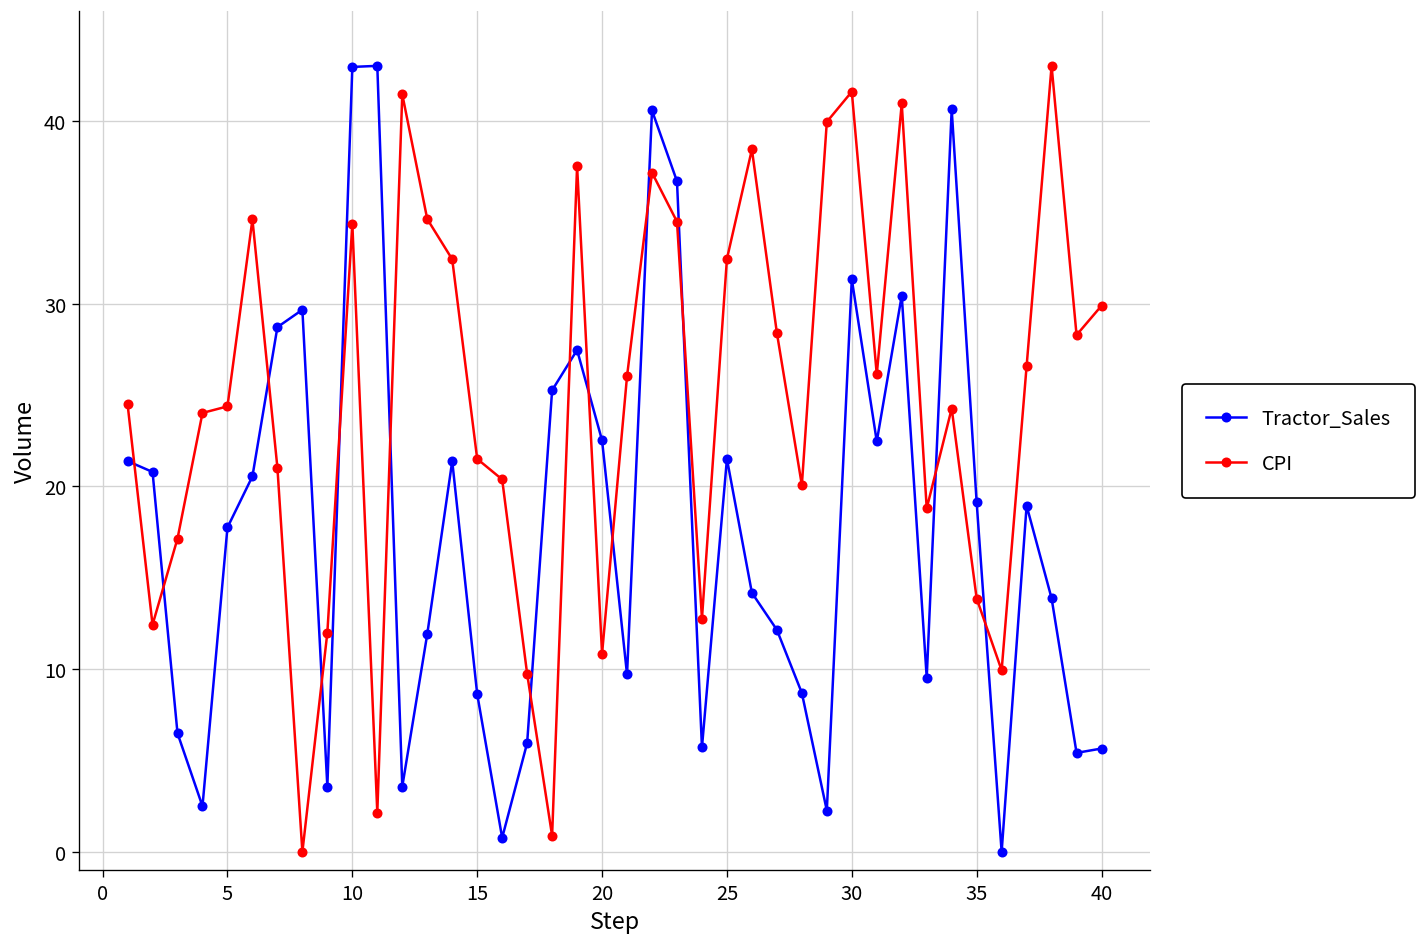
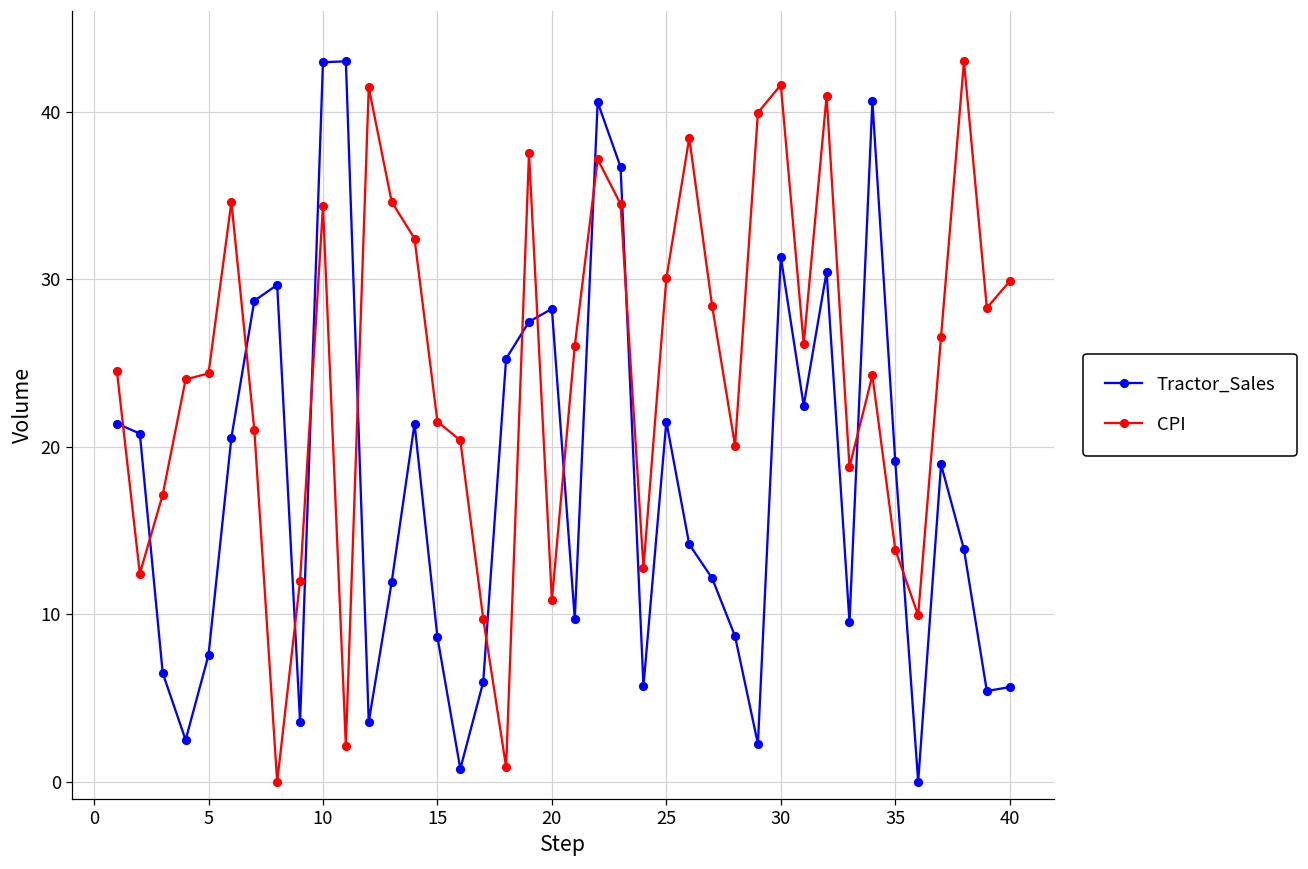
Tractor_Sales, 5: 17.7 -> 7.6
Tractor_Sales, 20: 22.5 -> 28.2
CPI, 25: 32.4 -> 30.0
